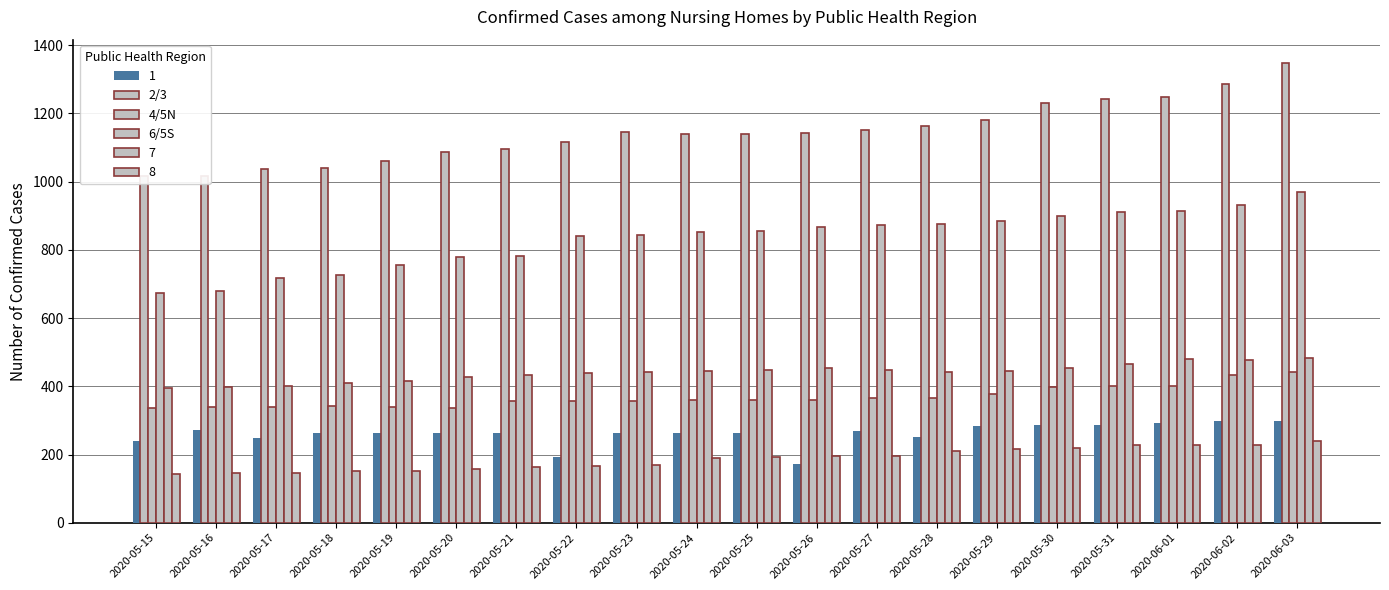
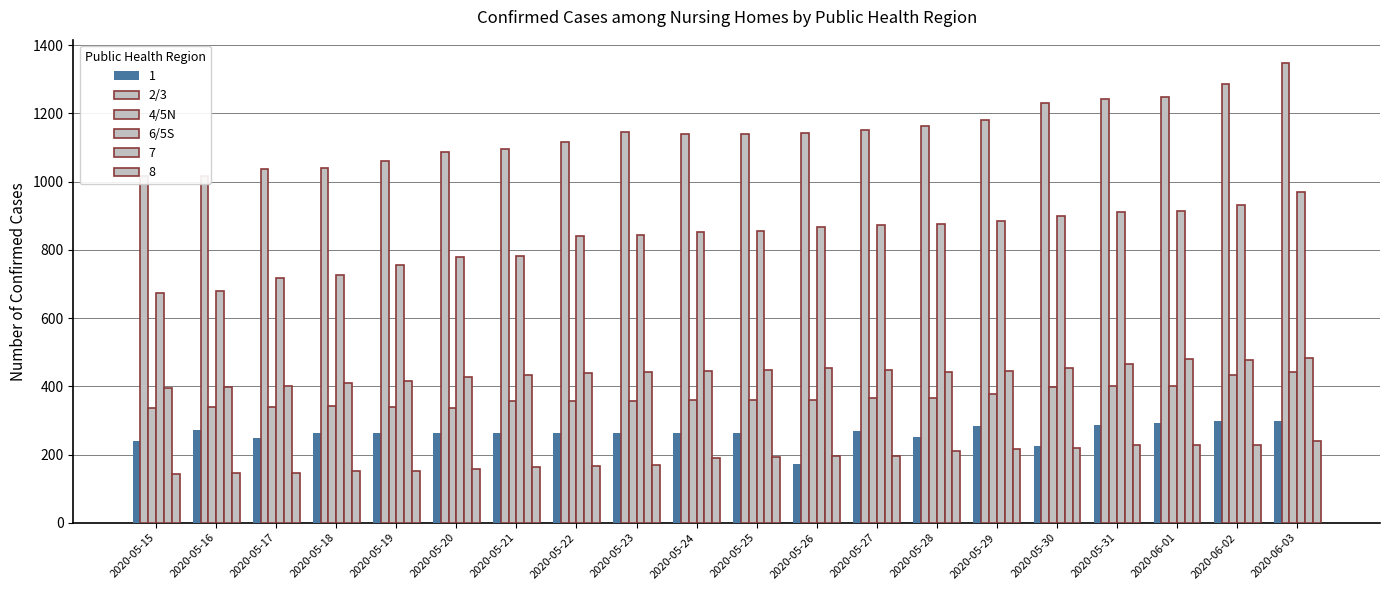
1, 2020-05-22: 190 -> 260
1, 2020-05-30: 290 -> 230
